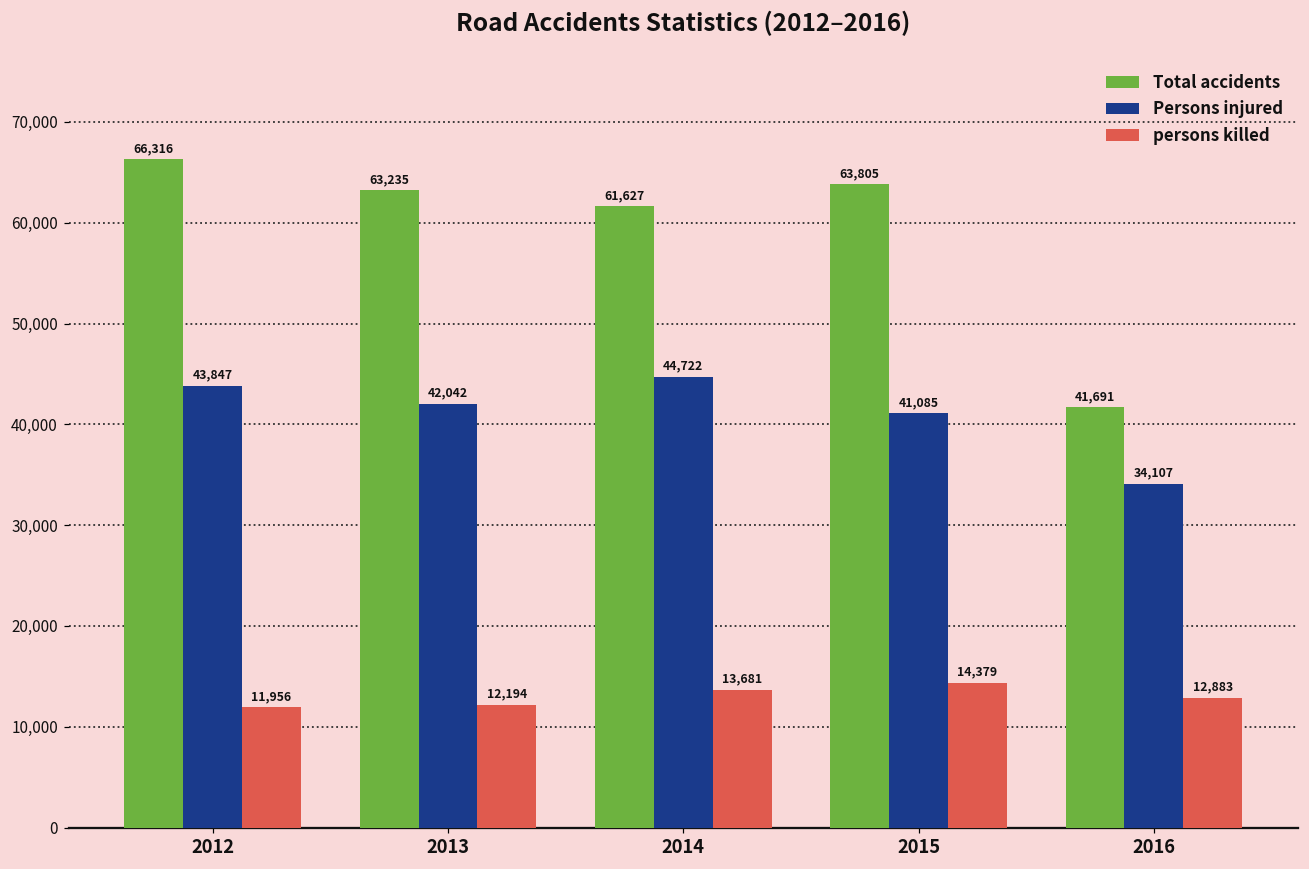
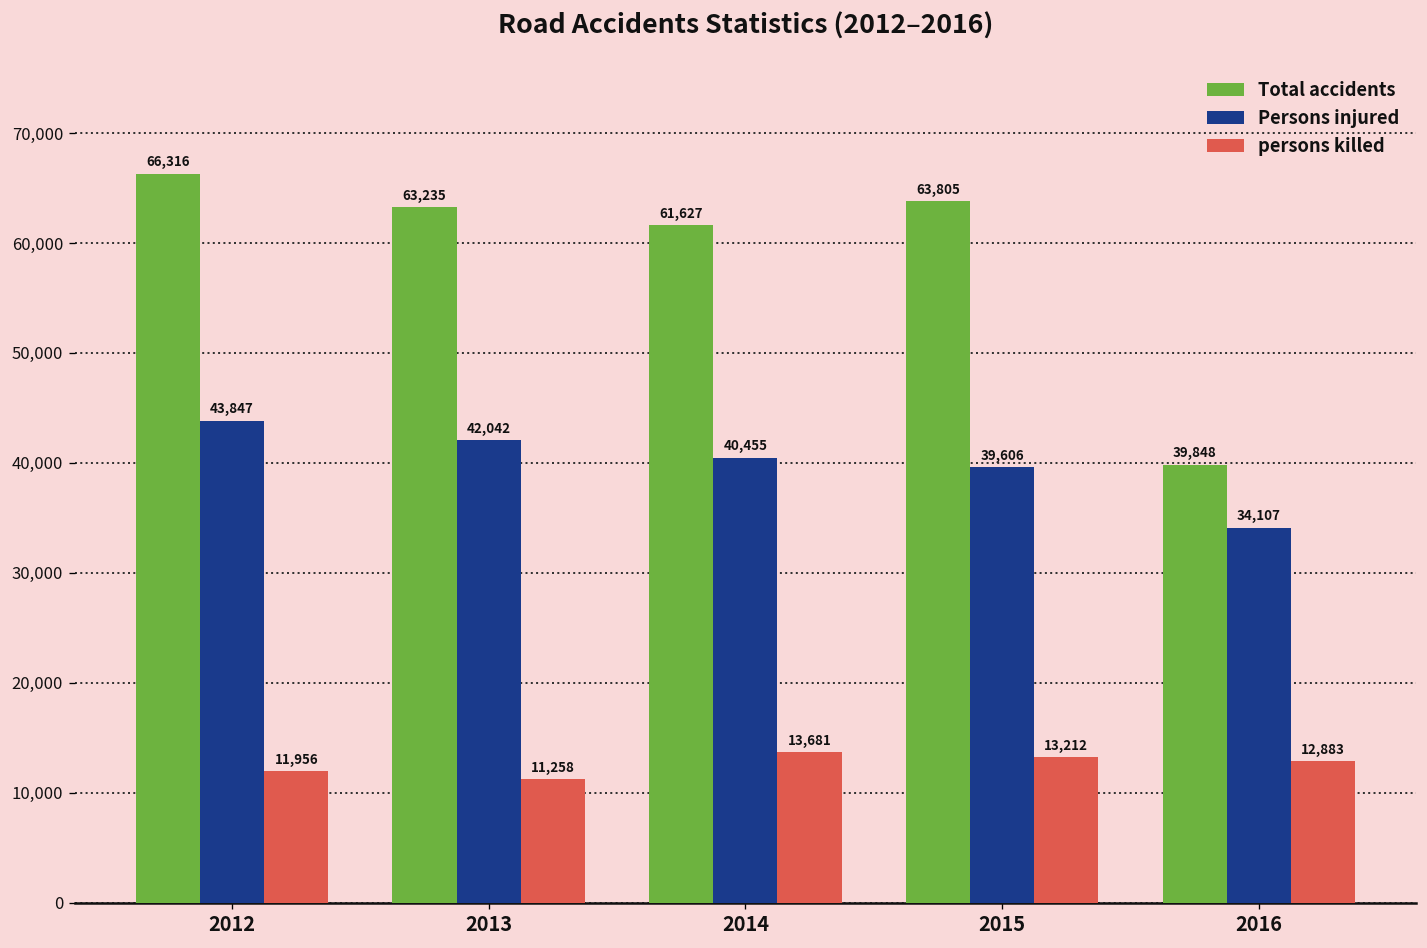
persons killed, 2013: 12,194 -> 11,258
Persons injured, 2014: 44,722 -> 40,455
Persons injured, 2015: 41,085 -> 39,606
persons killed, 2015: 14,379 -> 13,212
Total accidents, 2016: 41,691 -> 39,848
